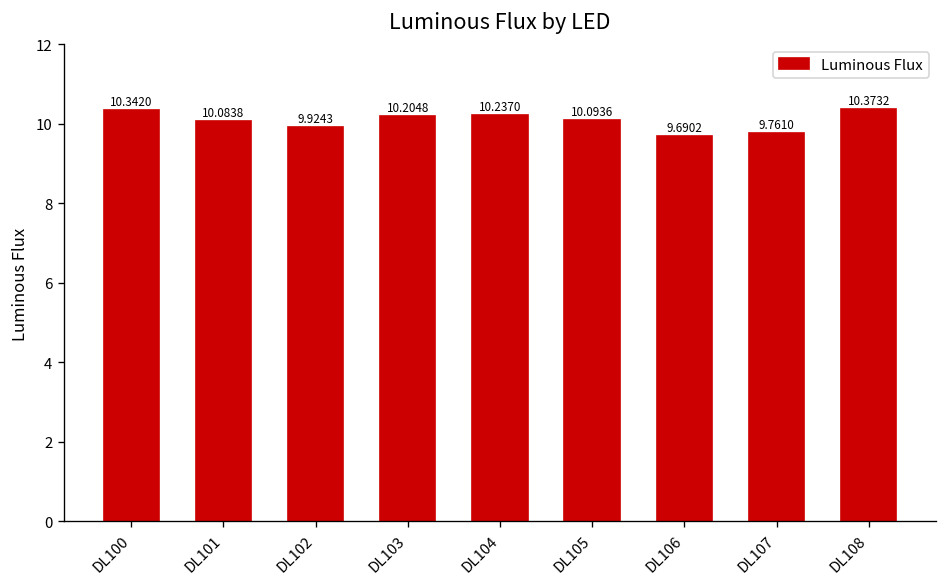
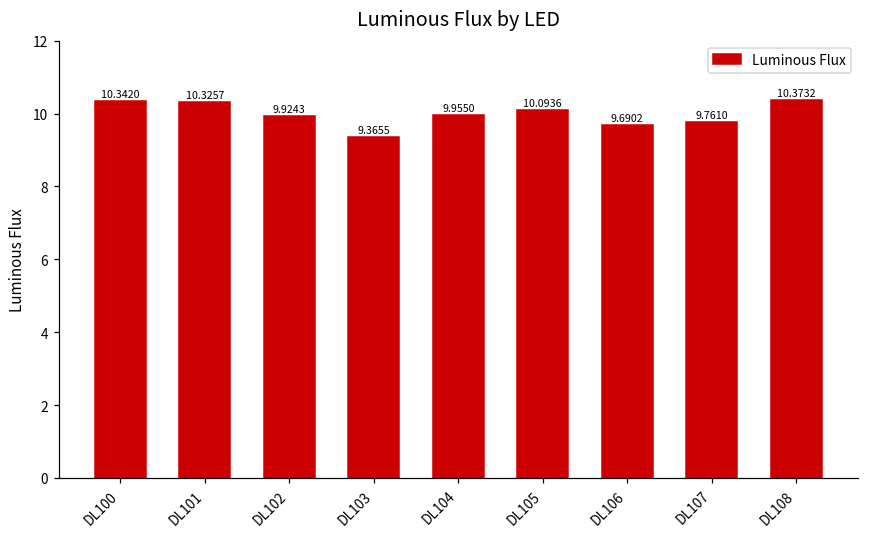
DL101: 10.0838 -> 10.3257
DL103: 10.2048 -> 9.3655
DL104: 10.2370 -> 9.9550
